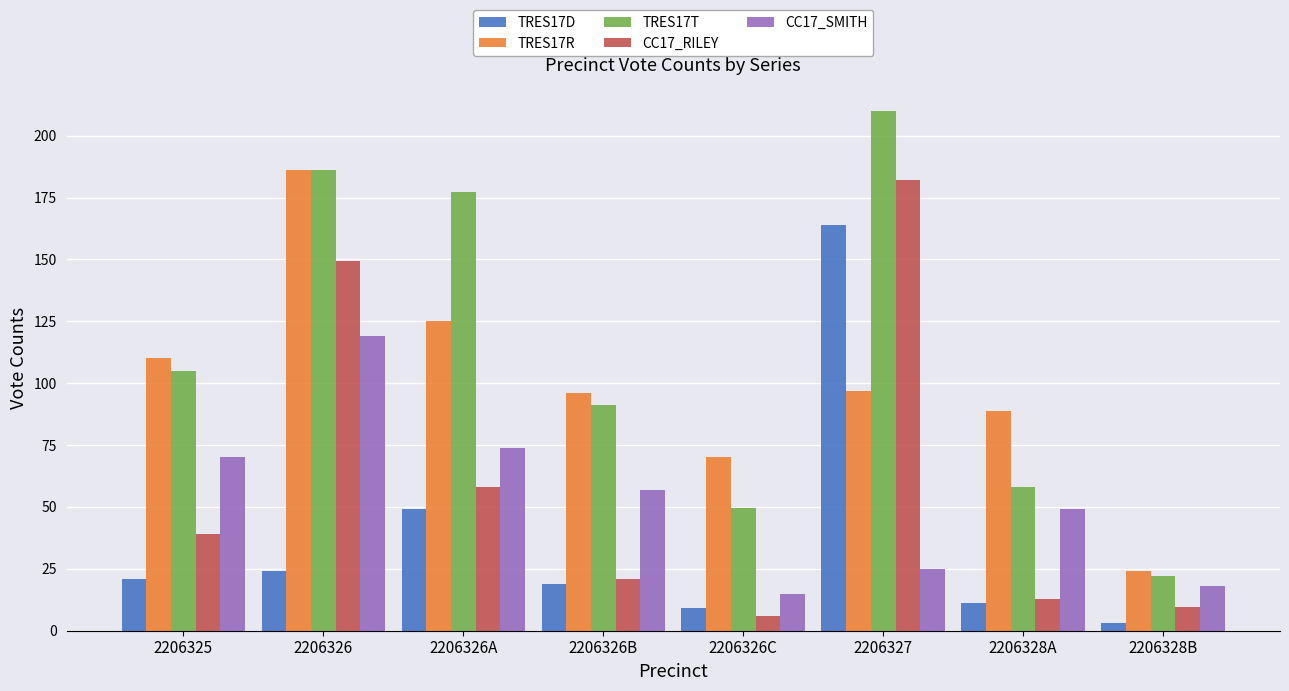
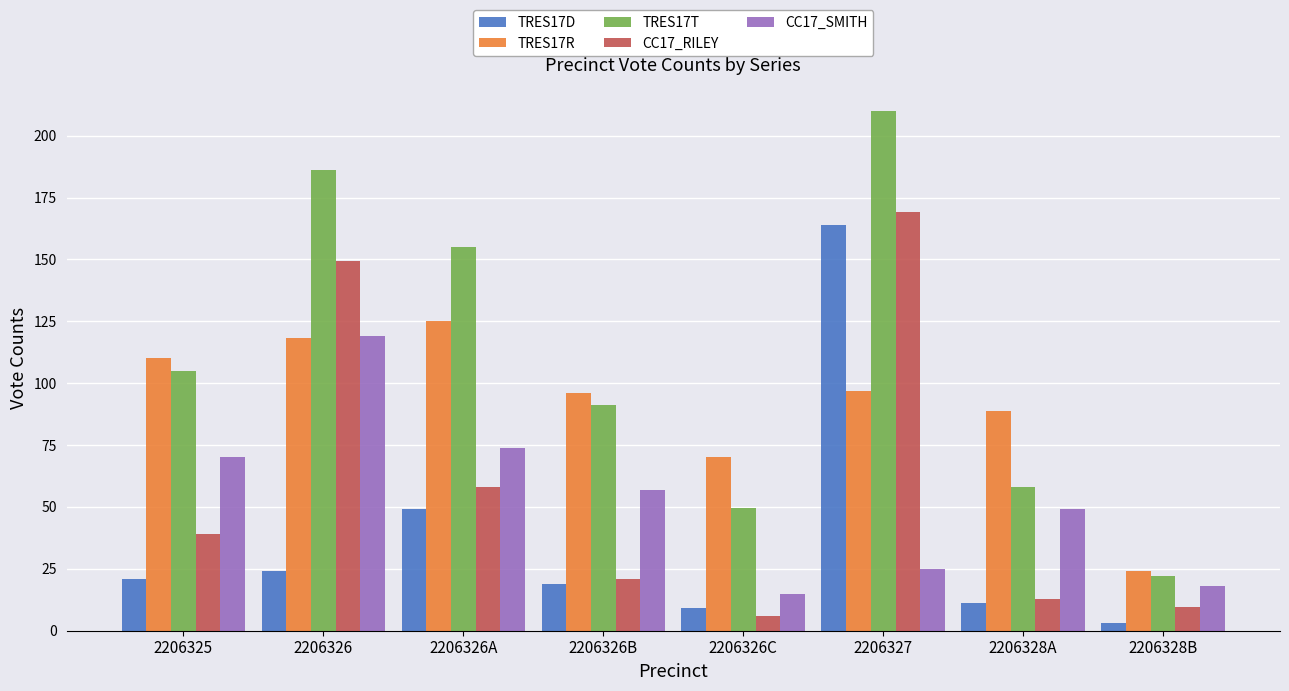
TRES17R, 2206326: 186 -> 118
TRES17T, 2206326A: 177 -> 155
CC17_RILEY, 2206327: 182 -> 169
